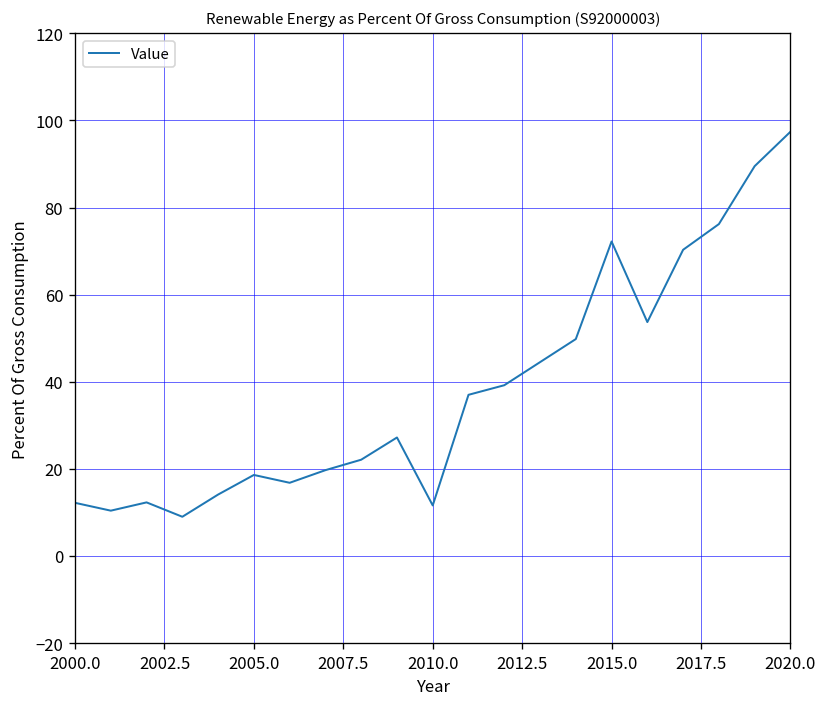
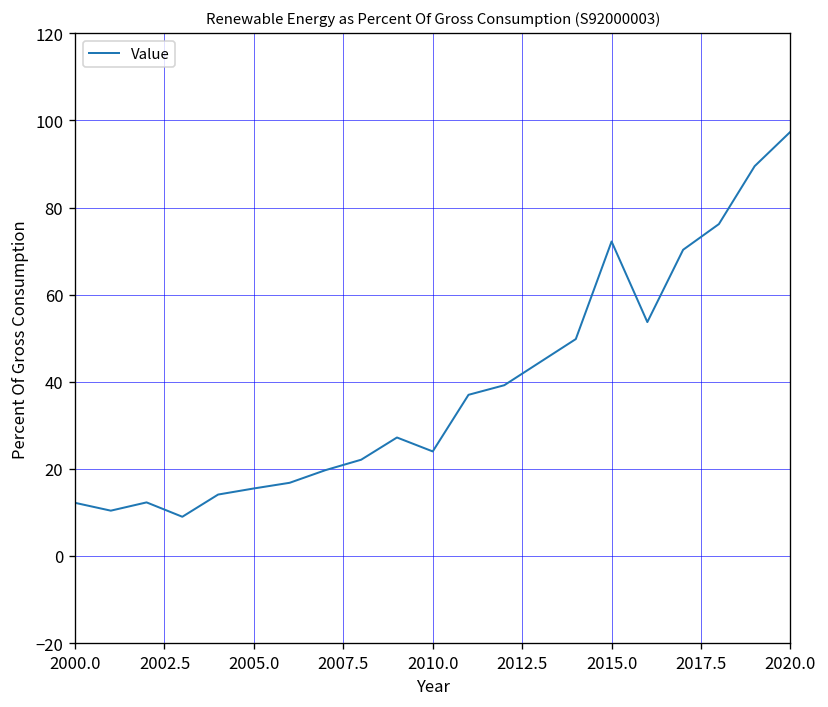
2005.0: 19 -> 16
2010.0: 12 -> 24
